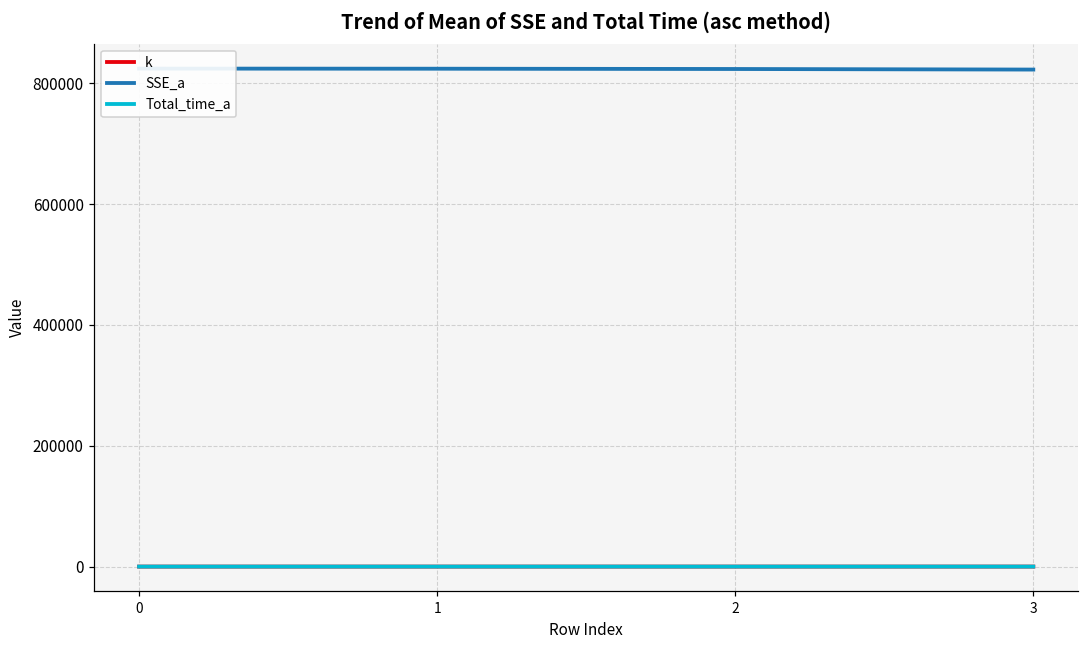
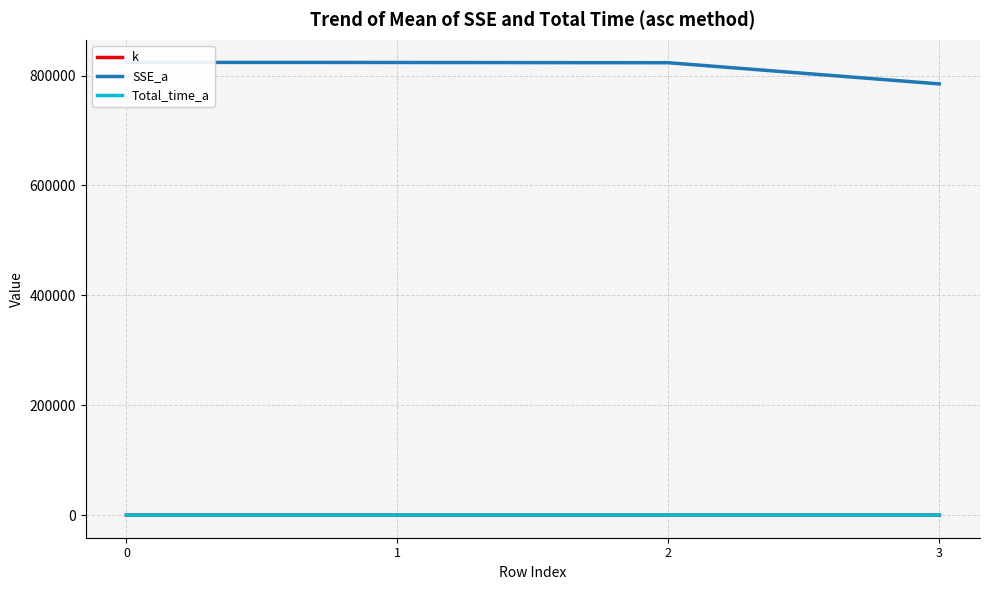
SSE_a, 3: 820000 -> 780000
